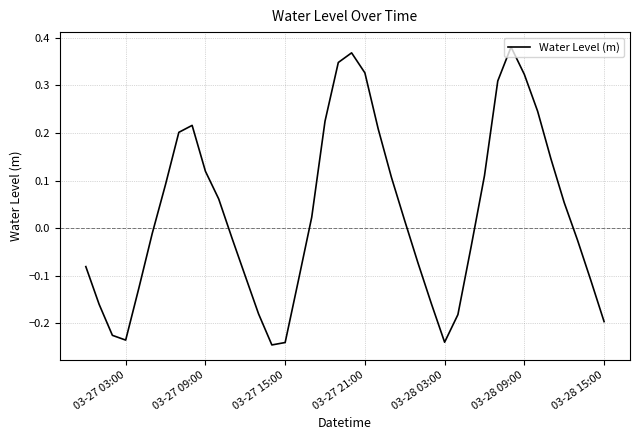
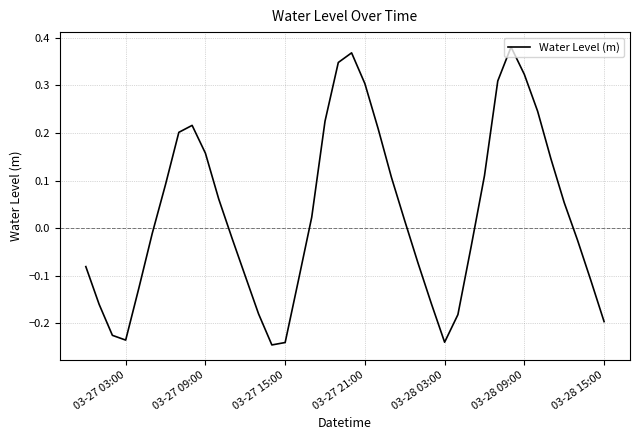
03-27 09:00: 0.12 -> 0.16
03-27 21:00: 0.33 -> 0.30
